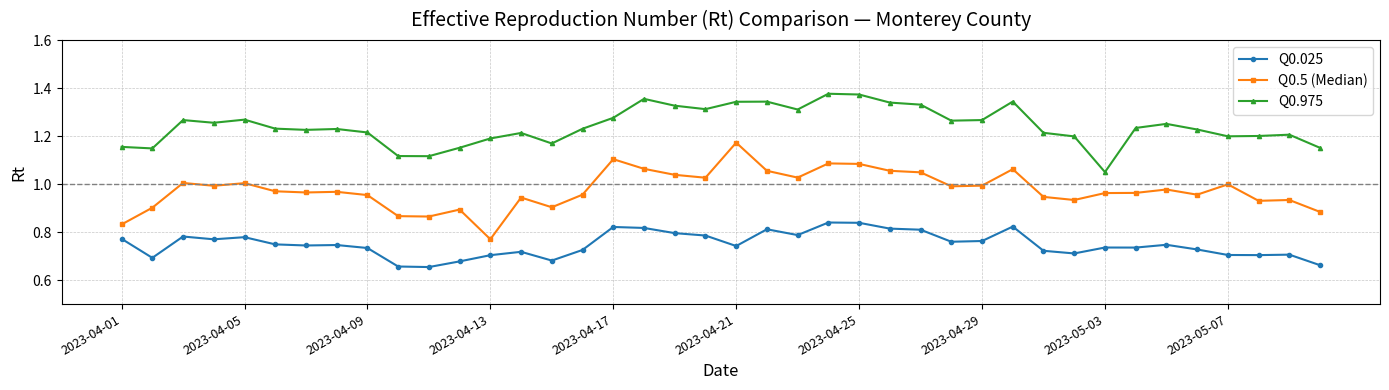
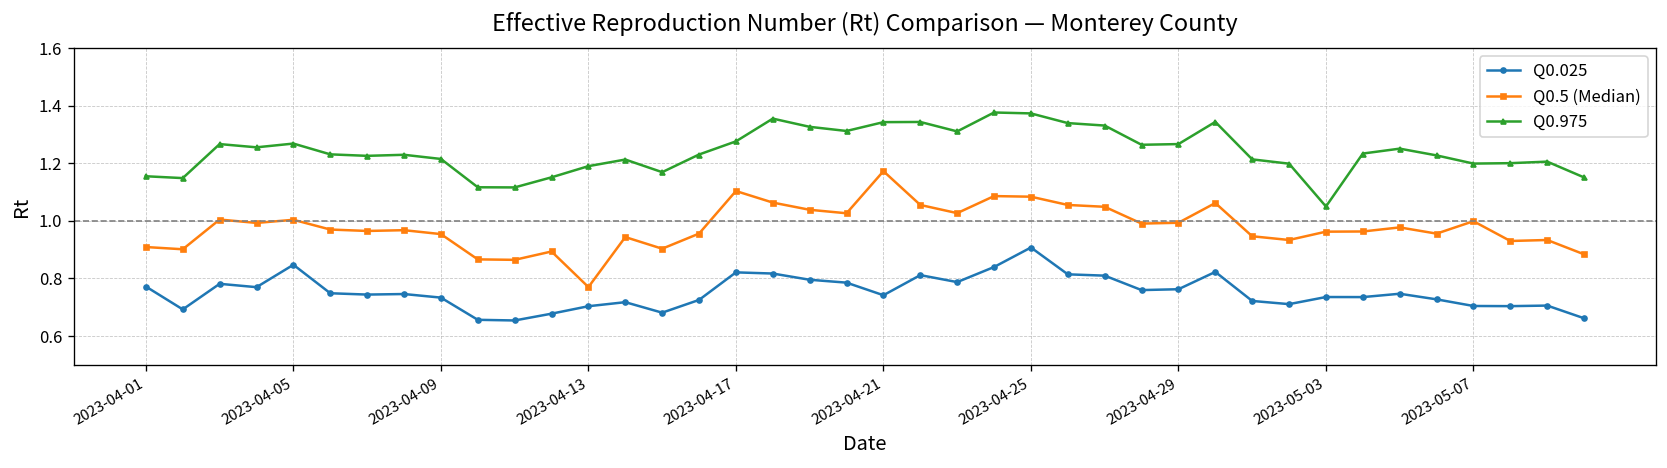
Q0.5 (Median), 2023-04-01: 0.83 -> 0.91
Q0.025, 2023-04-05: 0.78 -> 0.85
Q0.025, 2023-04-25: 0.84 -> 0.91
